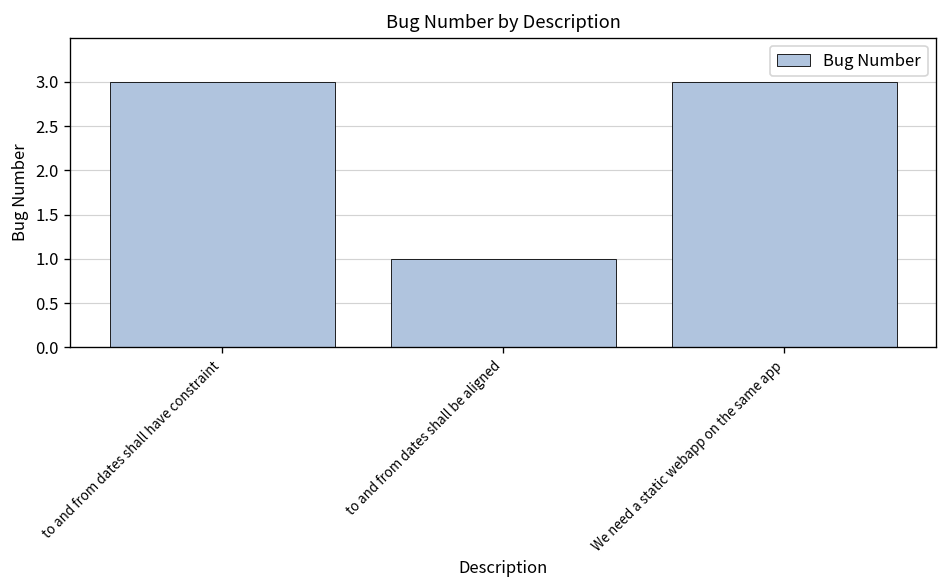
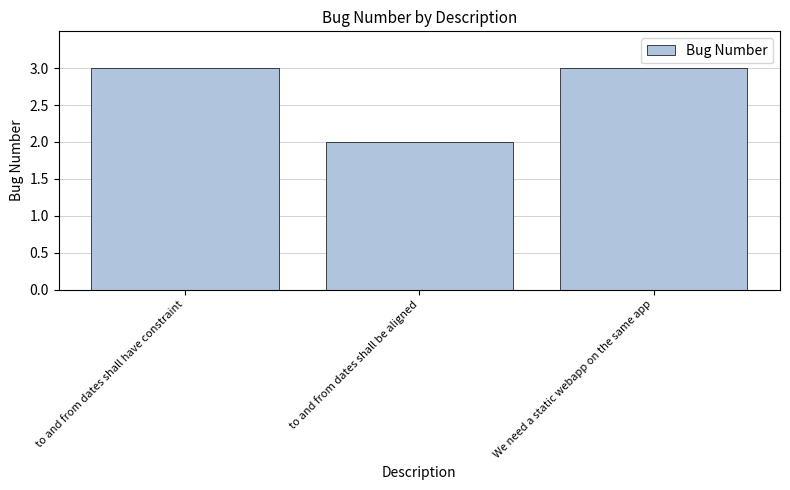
to and from dates shall be aligned: 1 -> 2
